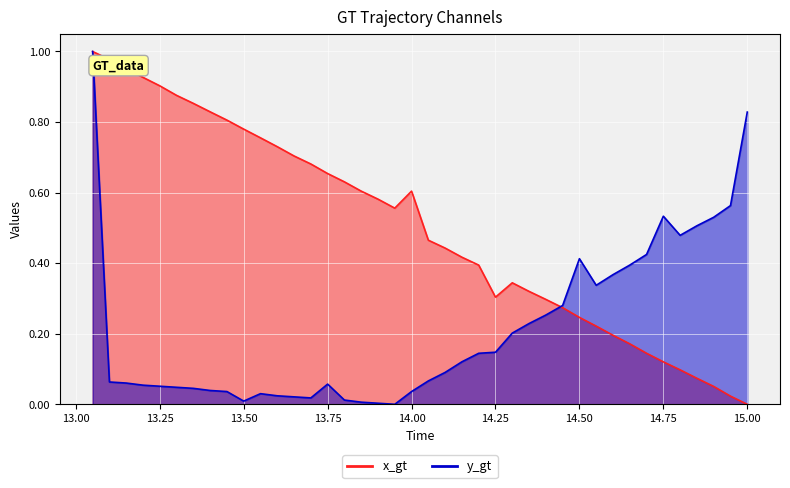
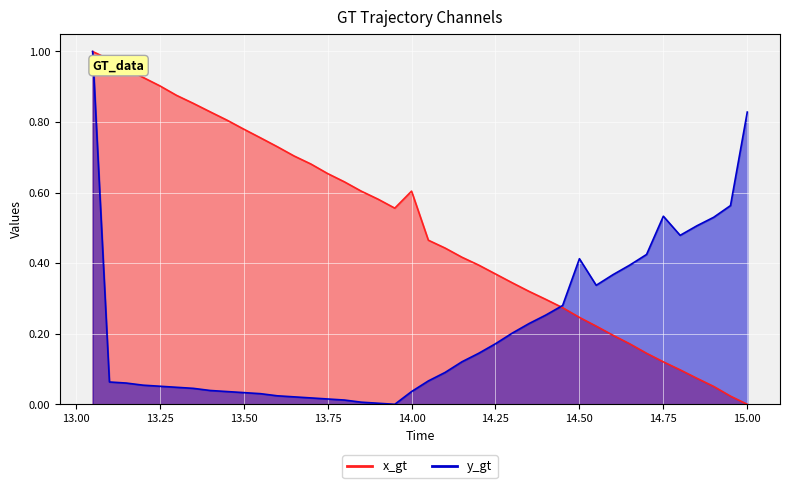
y_gt, 13.50: 0.01 -> 0.03
y_gt, 13.75: 0.06 -> 0.02
x_gt, 14.25: 0.30 -> 0.37
y_gt, 14.25: 0.15 -> 0.17
